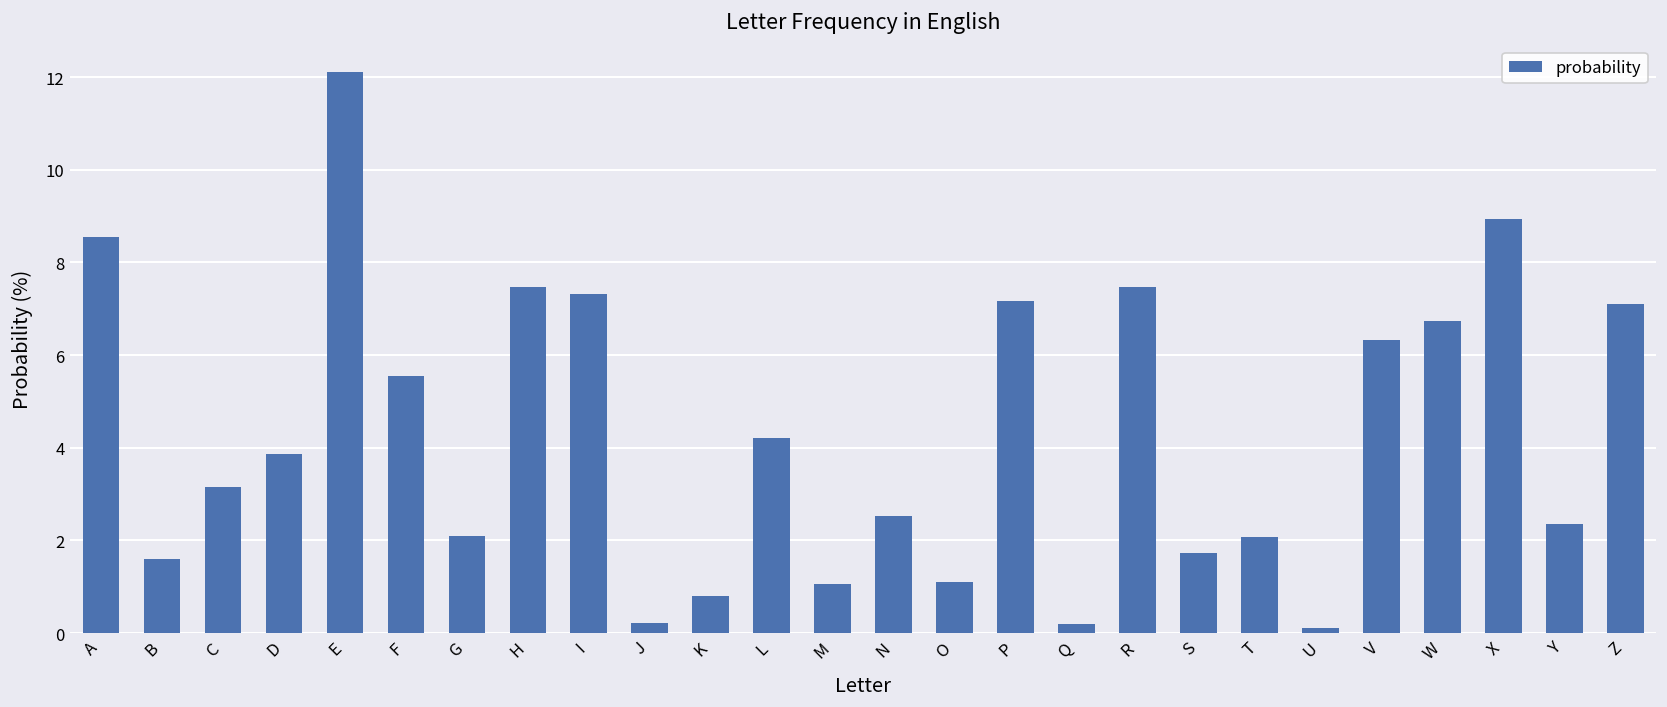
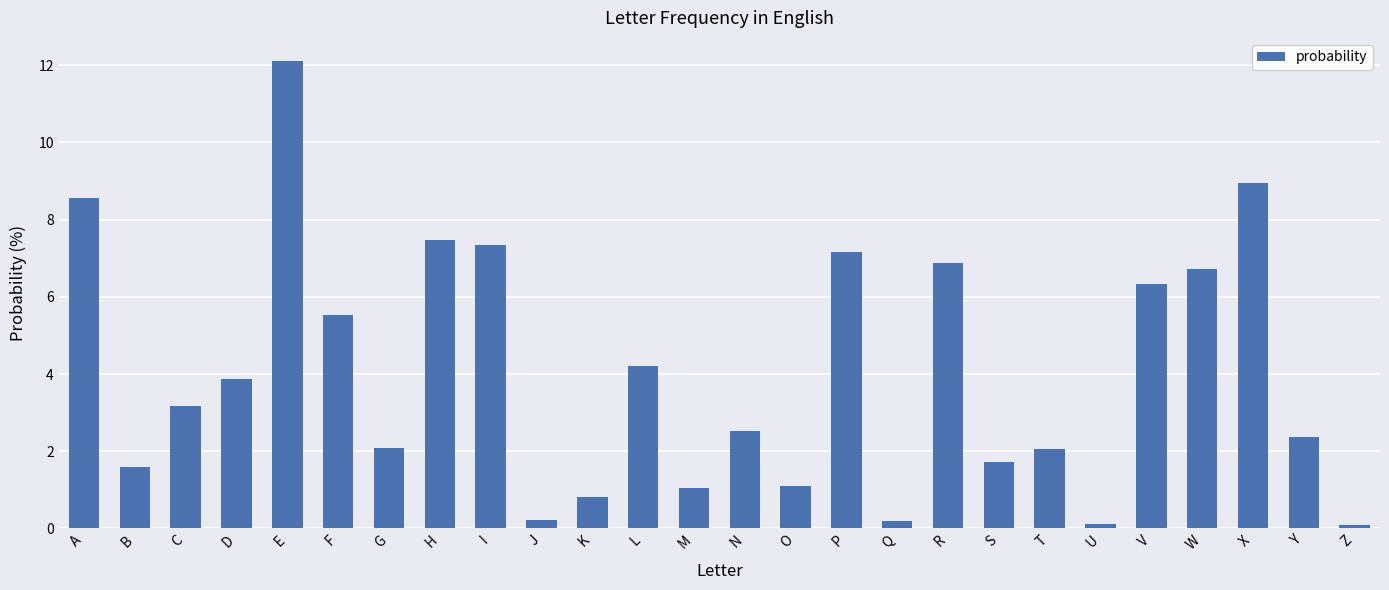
R: 7.5 -> 6.9
Z: 7.1 -> 0.1
